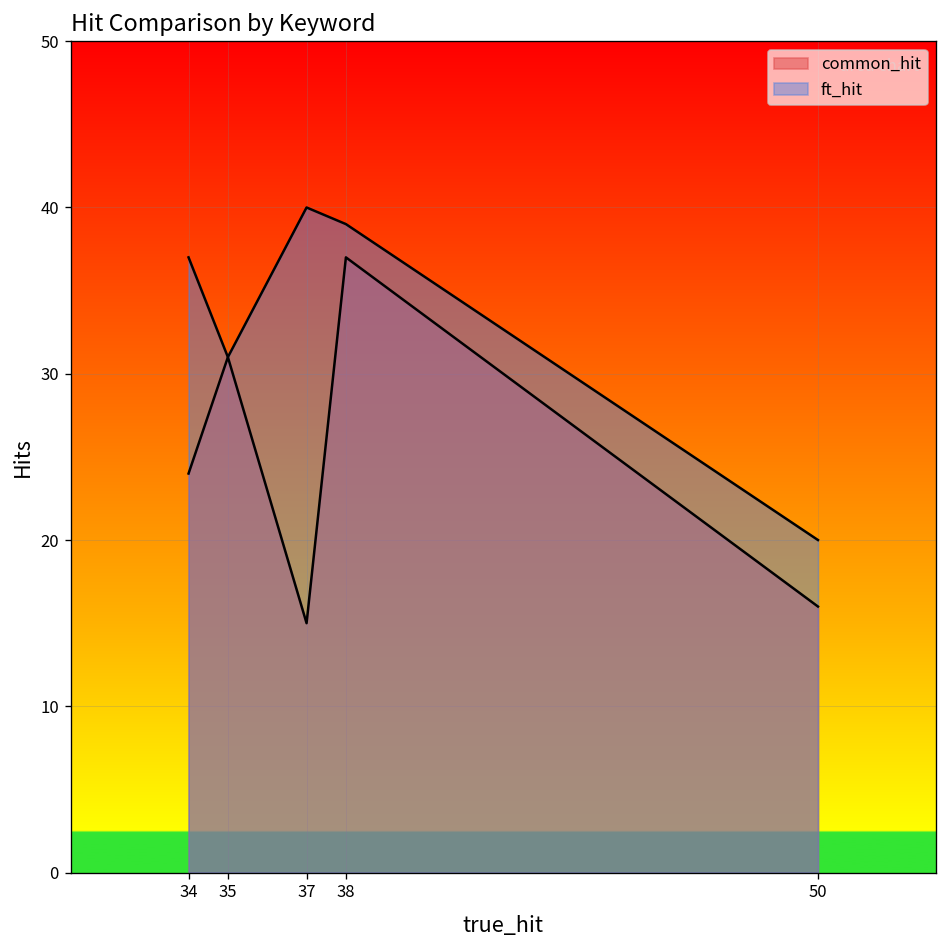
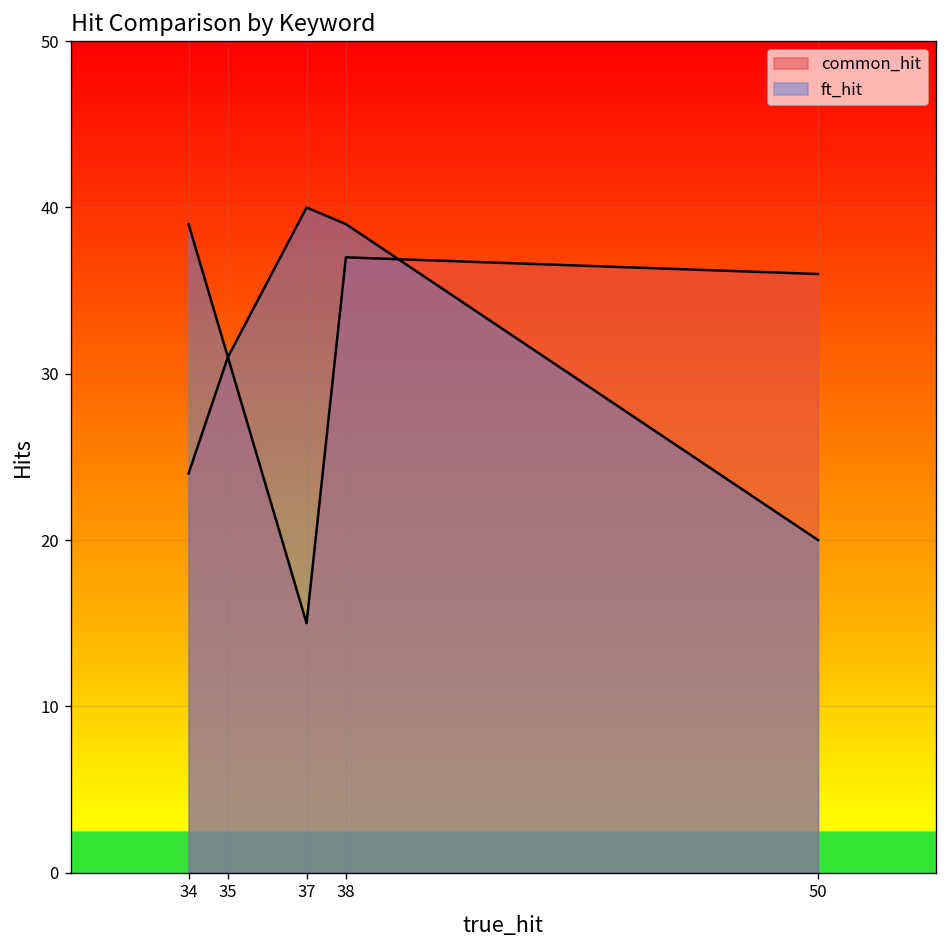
ft_hit, 34: 37 -> 39
common_hit, 50: 16 -> 36
